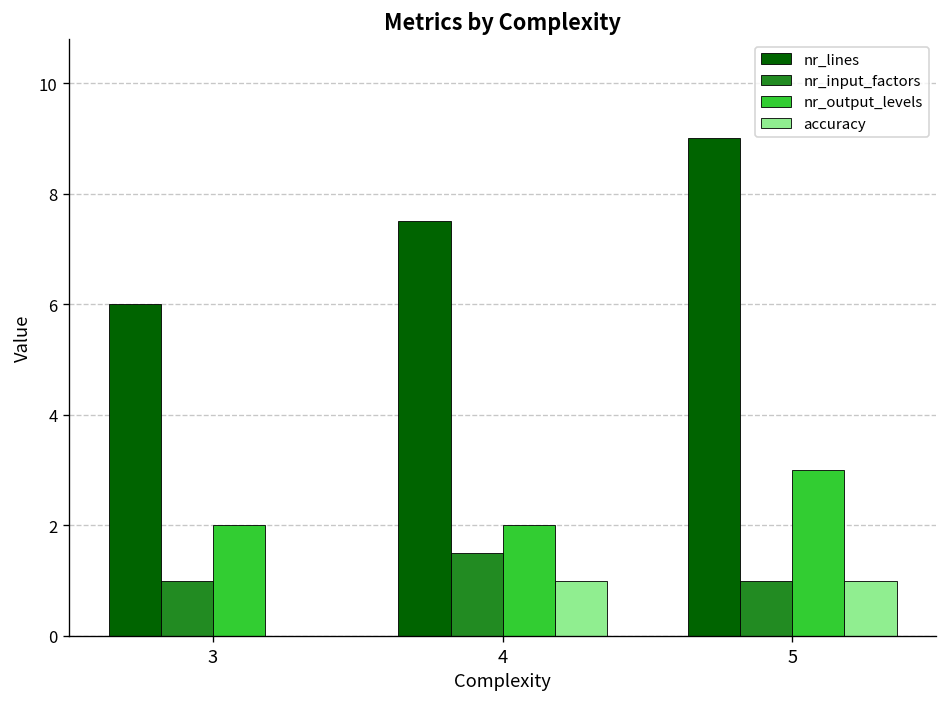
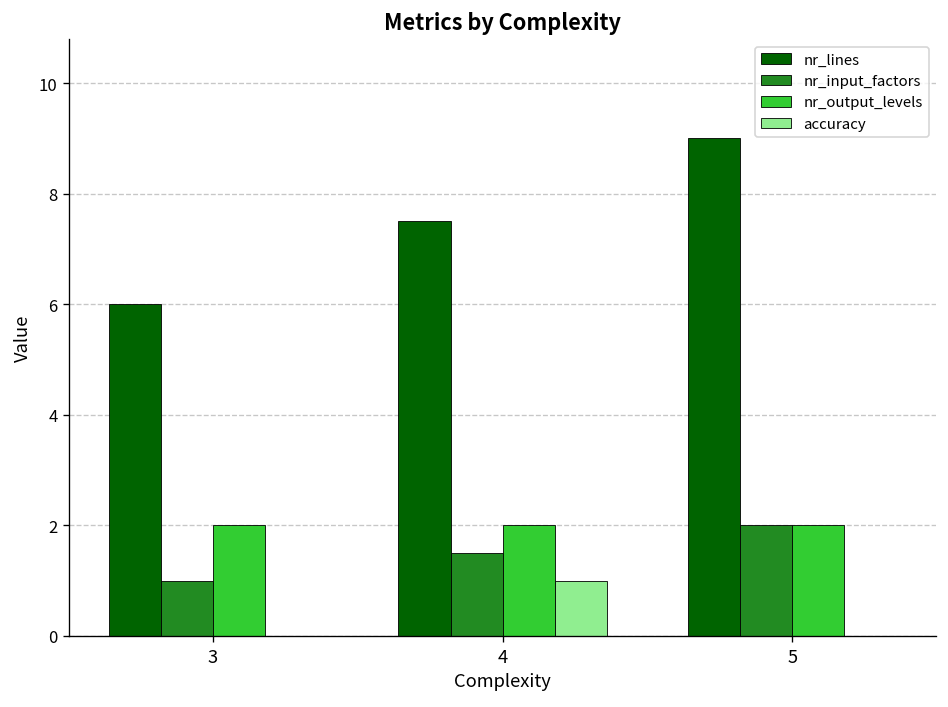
nr_input_factors, 5: 1 -> 2
nr_output_levels, 5: 3 -> 2
accuracy, 5: 1 -> 0
